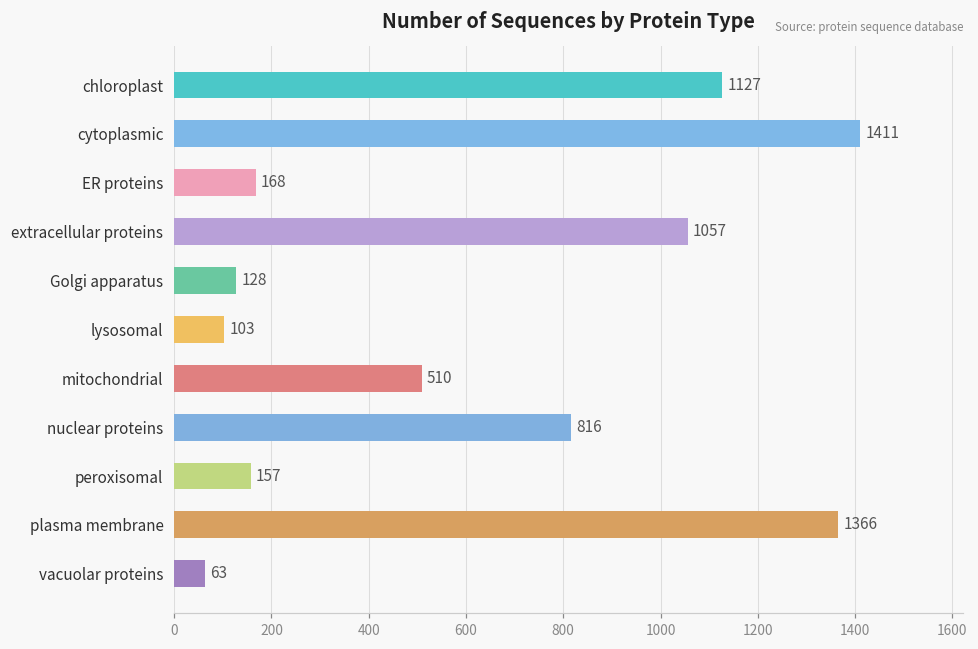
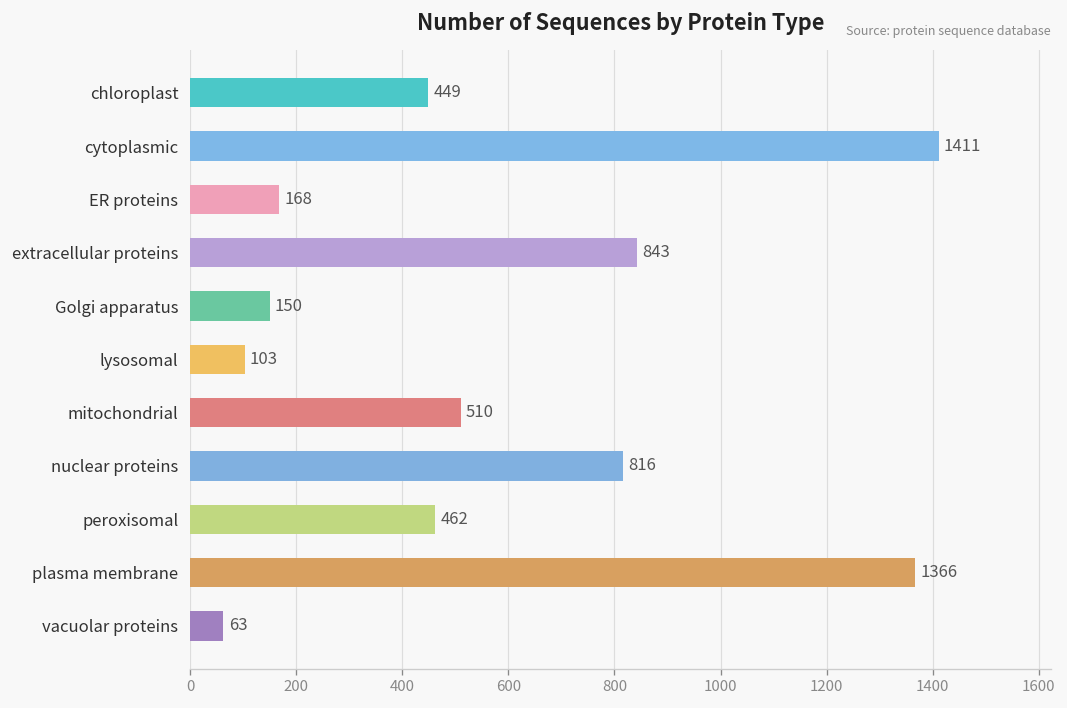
chloroplast: 1127 -> 449
extracellular proteins: 1057 -> 843
Golgi apparatus: 128 -> 150
peroxisomal: 157 -> 462
